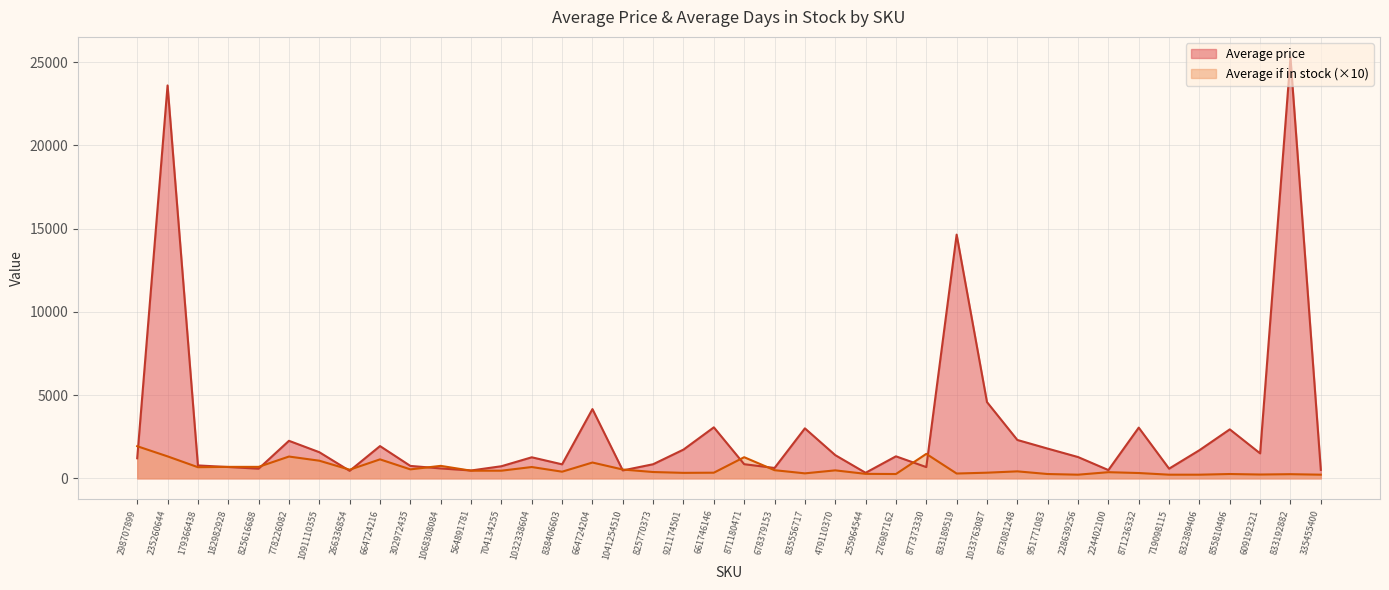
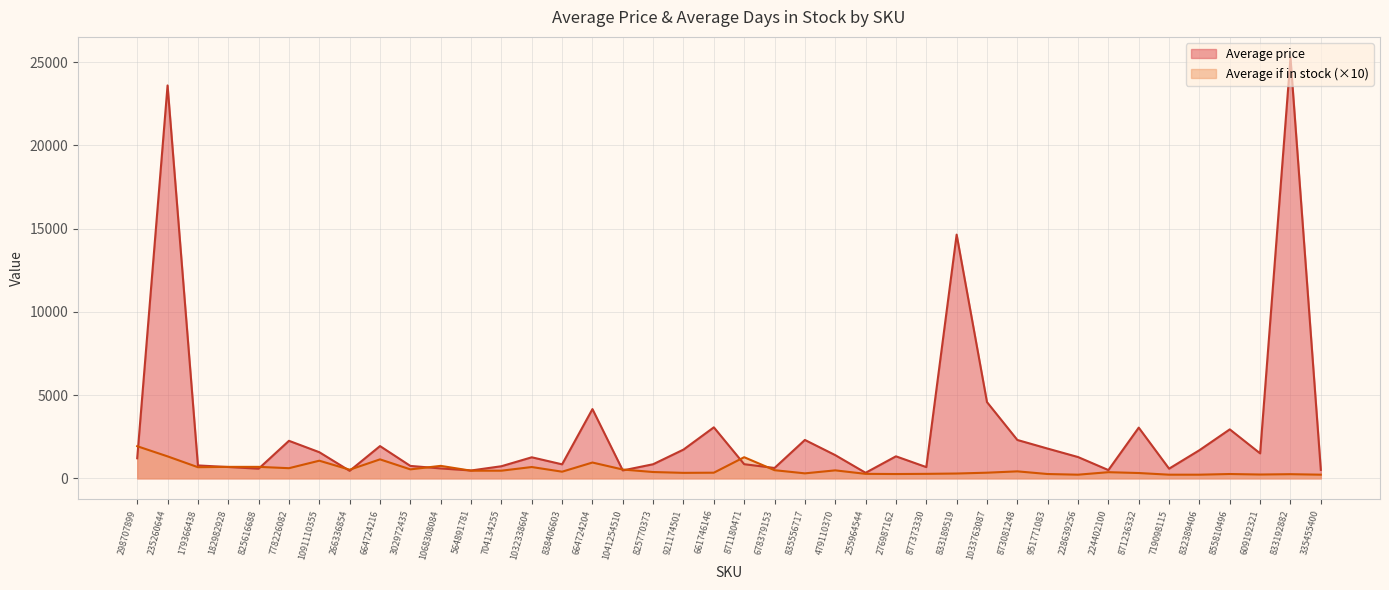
Average if in stock (×10), 778226082: 1300 -> 600
Average price, 835556717: 3000 -> 2300
Average if in stock (×10), 877373330: 1500 -> 300
